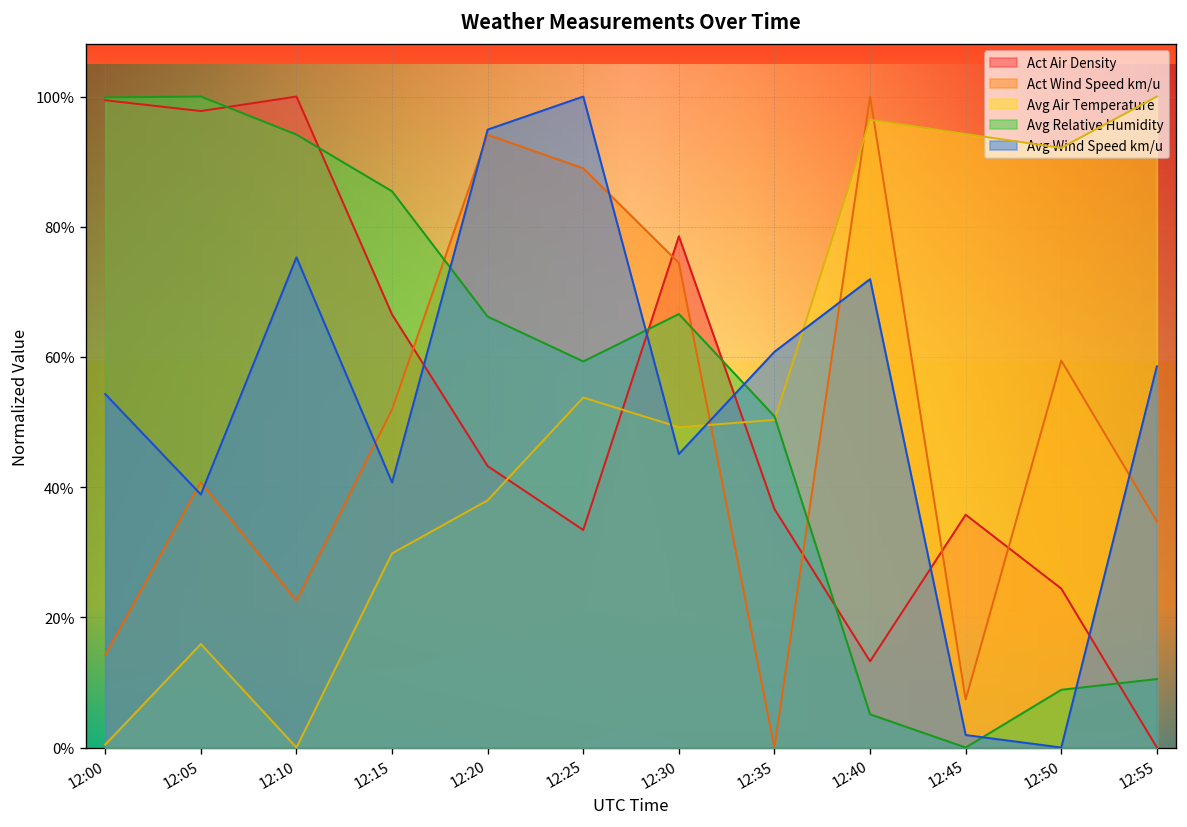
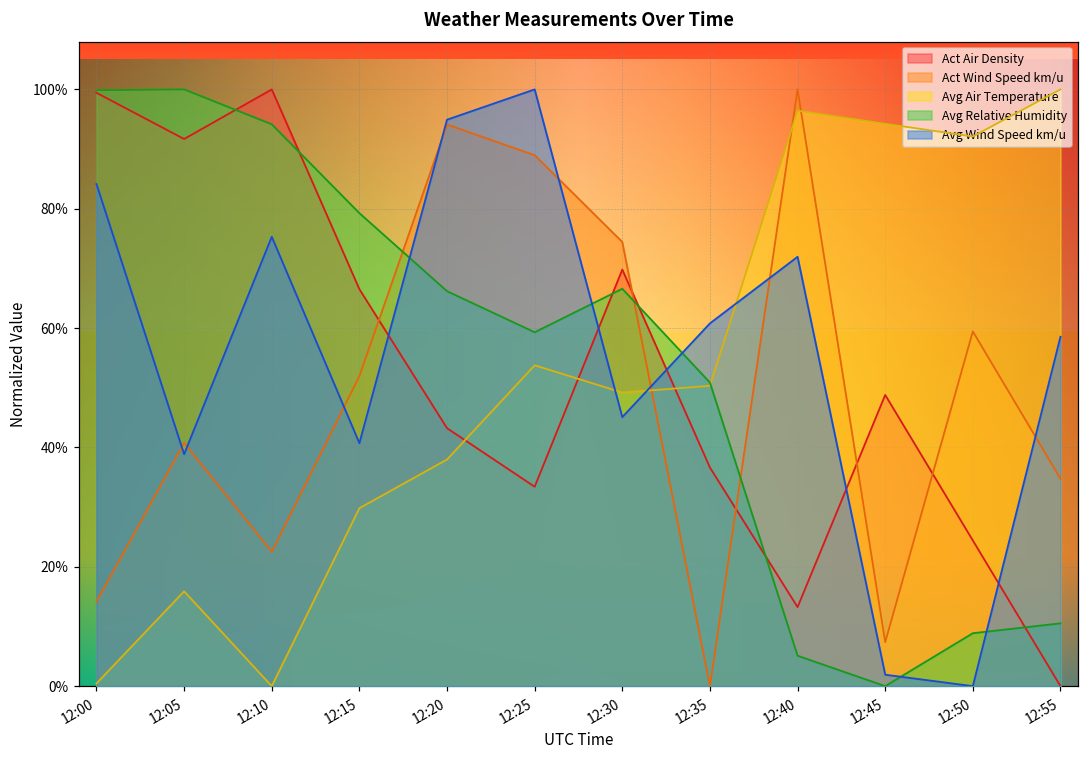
Avg Wind Speed km/u, 12:00: 54% -> 84%
Act Air Density, 12:05: 98% -> 92%
Avg Relative Humidity, 12:15: 85% -> 79%
Act Air Density, 12:30: 79% -> 70%
Act Air Density, 12:45: 36% -> 49%
